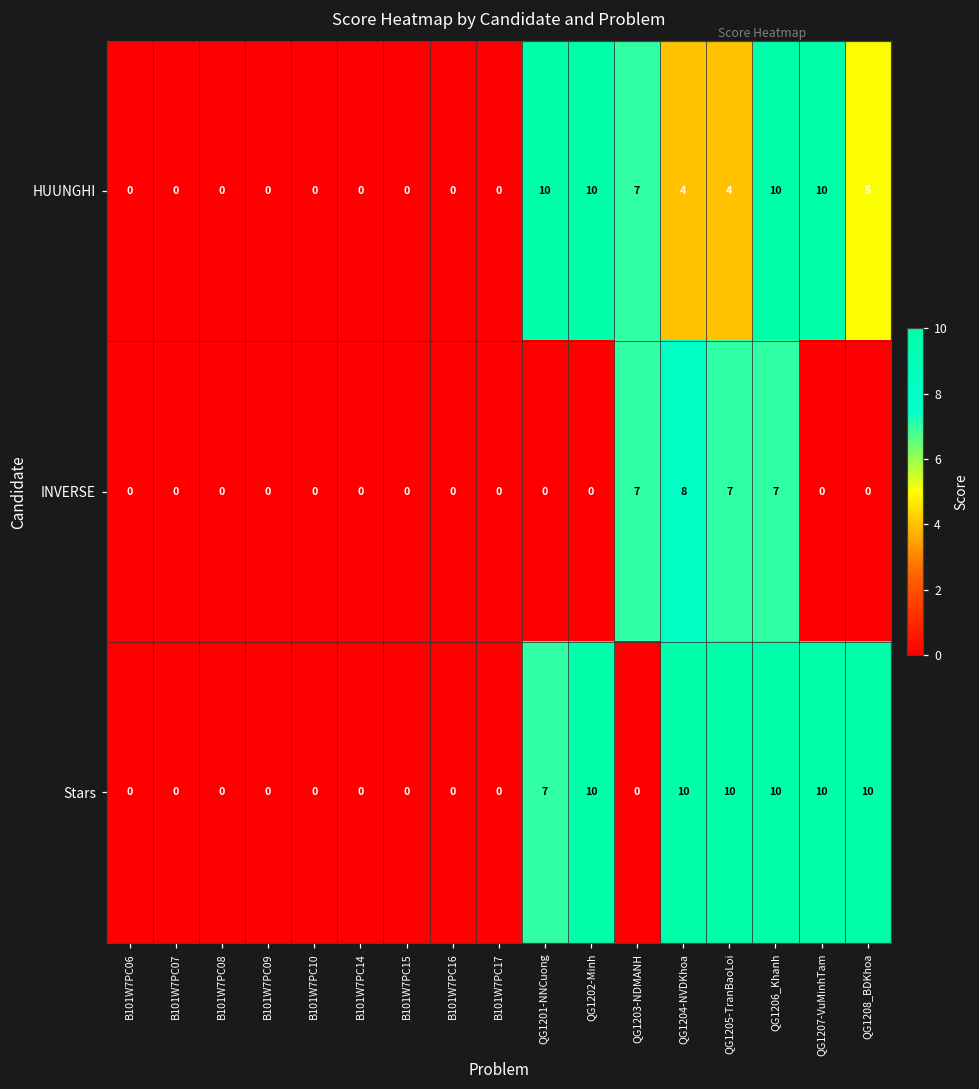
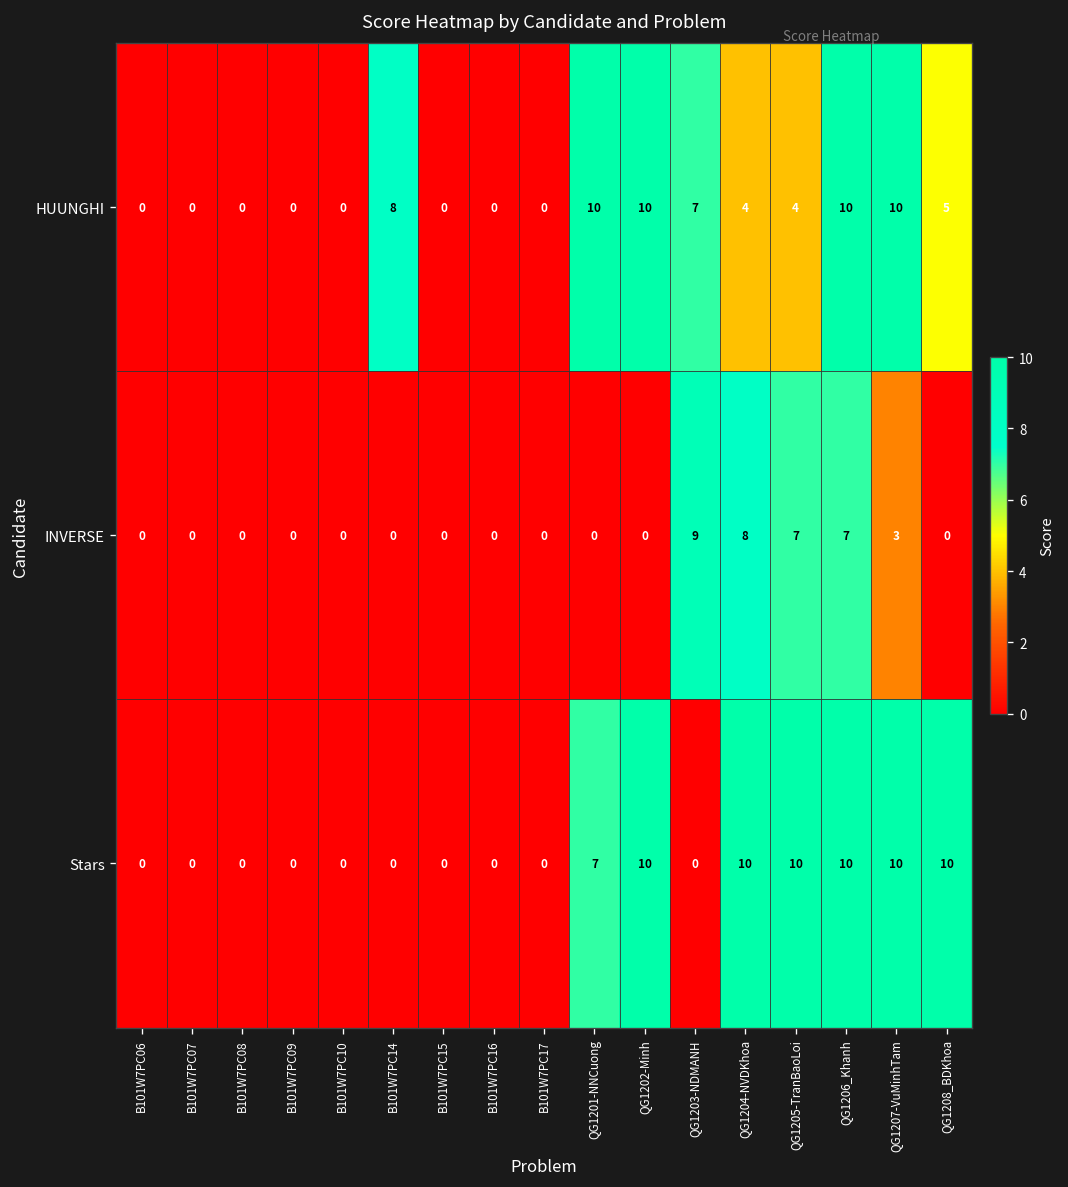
HUUNGHI, B101W7PC14: 0 -> 8
INVERSE, QG1203-NDMANH: 7 -> 9
INVERSE, QG1207-VuMinhTam: 0 -> 3
